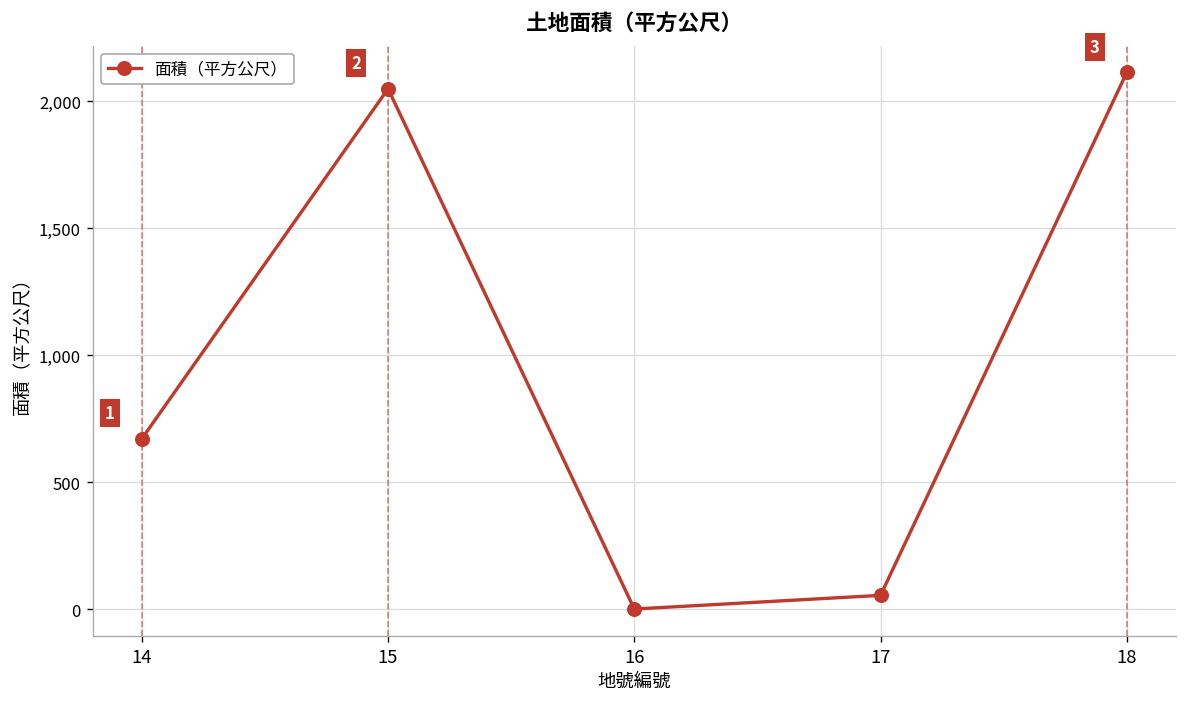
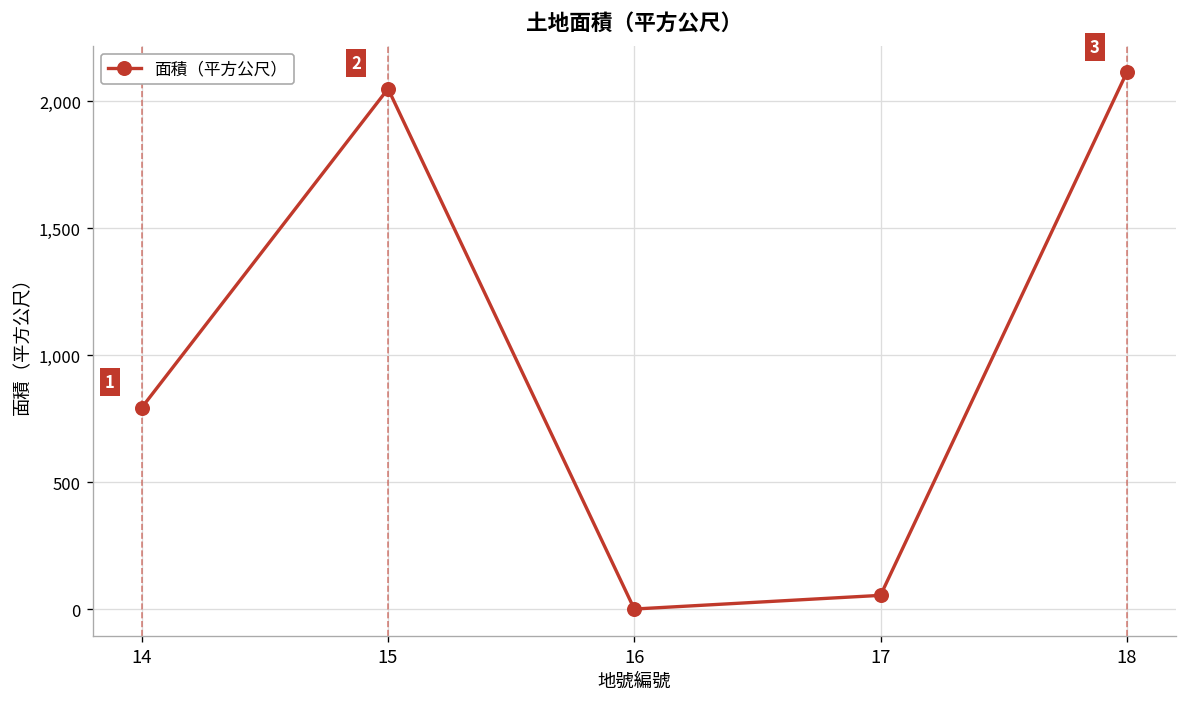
14: 670 -> 790
